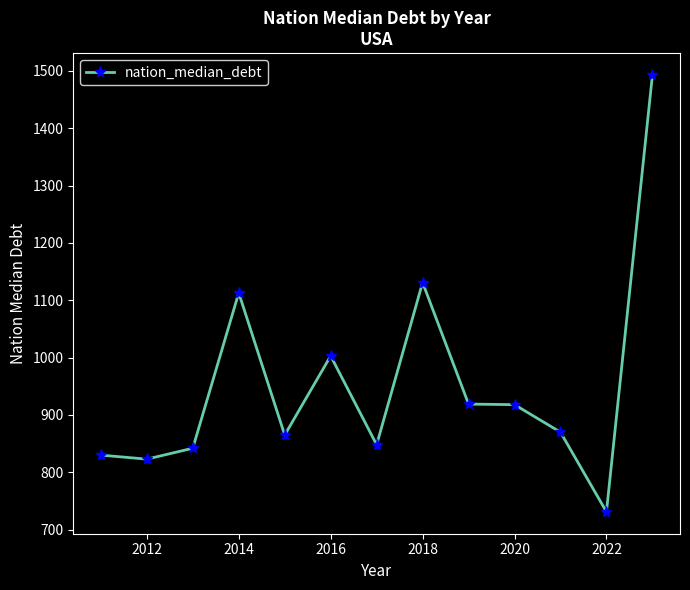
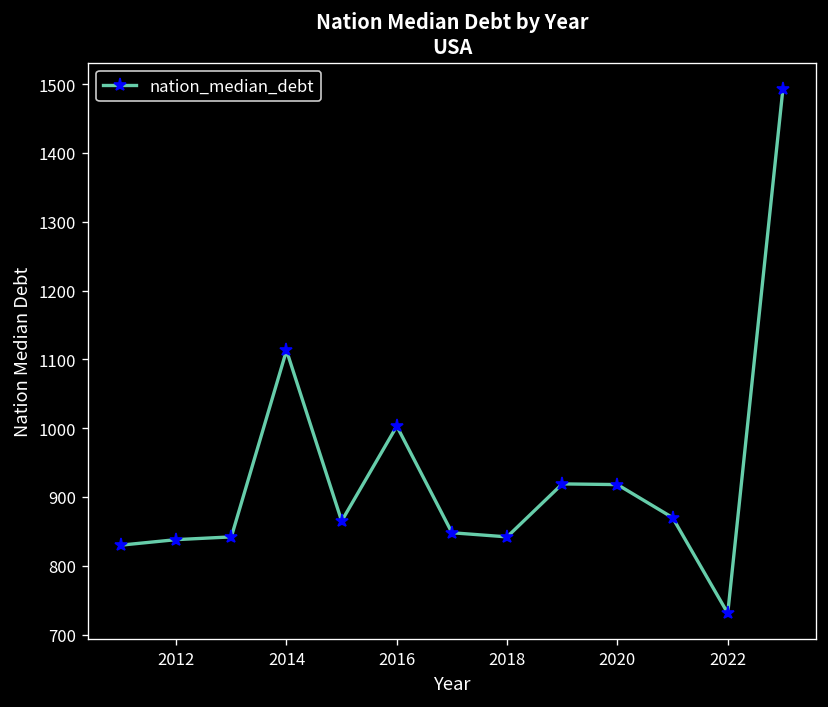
2012: 820 -> 840
2018: 1130 -> 840
